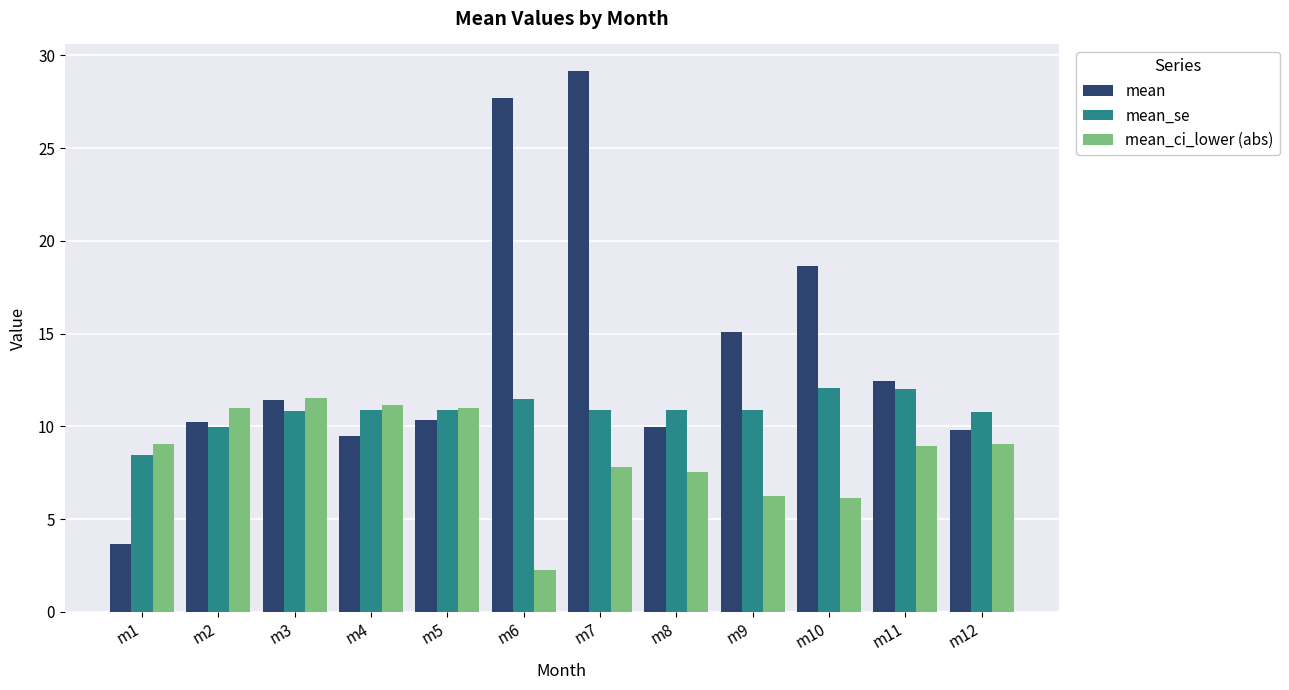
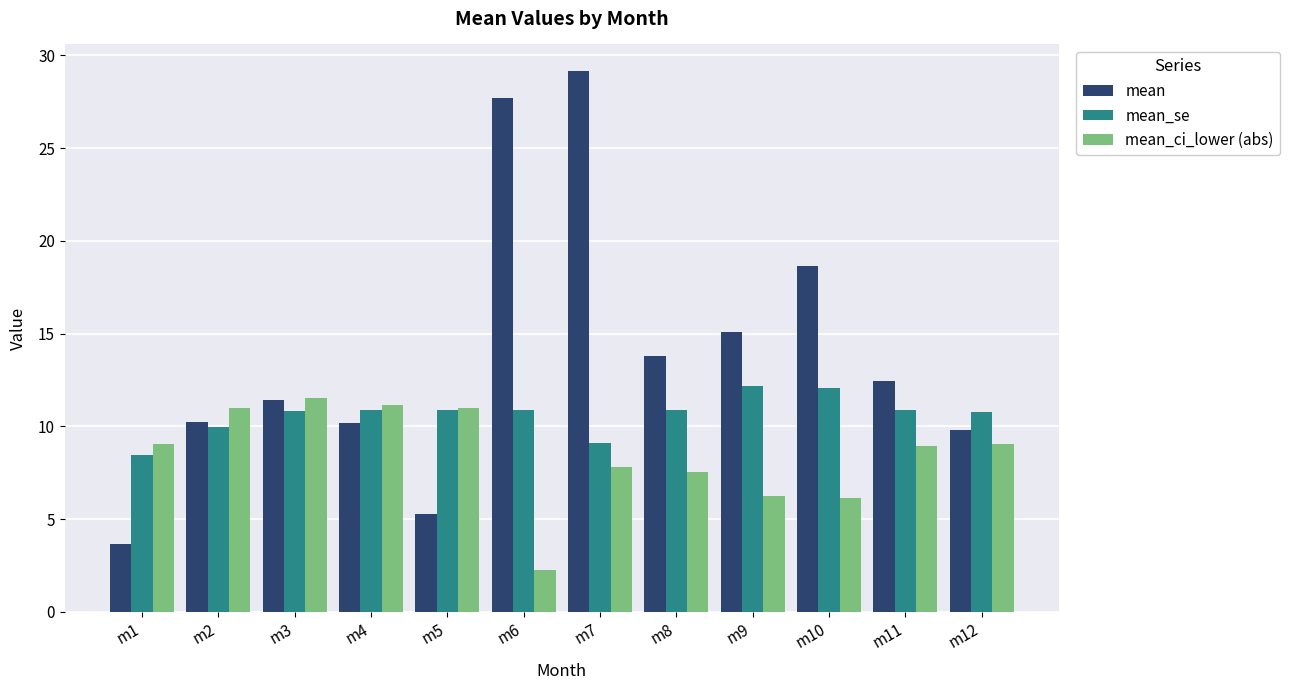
mean, m4: 9.5 -> 10.2
mean, m5: 10.3 -> 5.3
mean_se, m6: 11.4 -> 10.9
mean_se, m7: 10.9 -> 9.1
mean, m8: 10.0 -> 13.8
mean_se, m9: 10.9 -> 12.2
mean_se, m11: 12.0 -> 10.9
